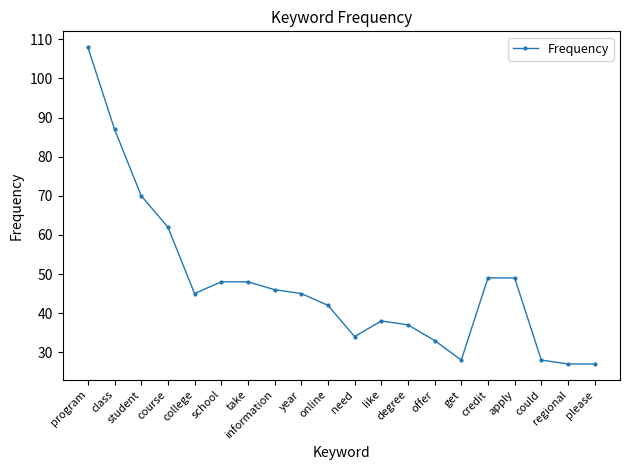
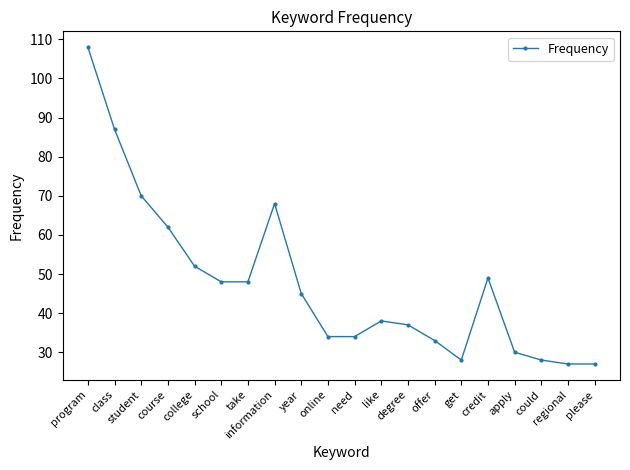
college: 45 -> 52
information: 46 -> 68
online: 42 -> 34
apply: 49 -> 30
